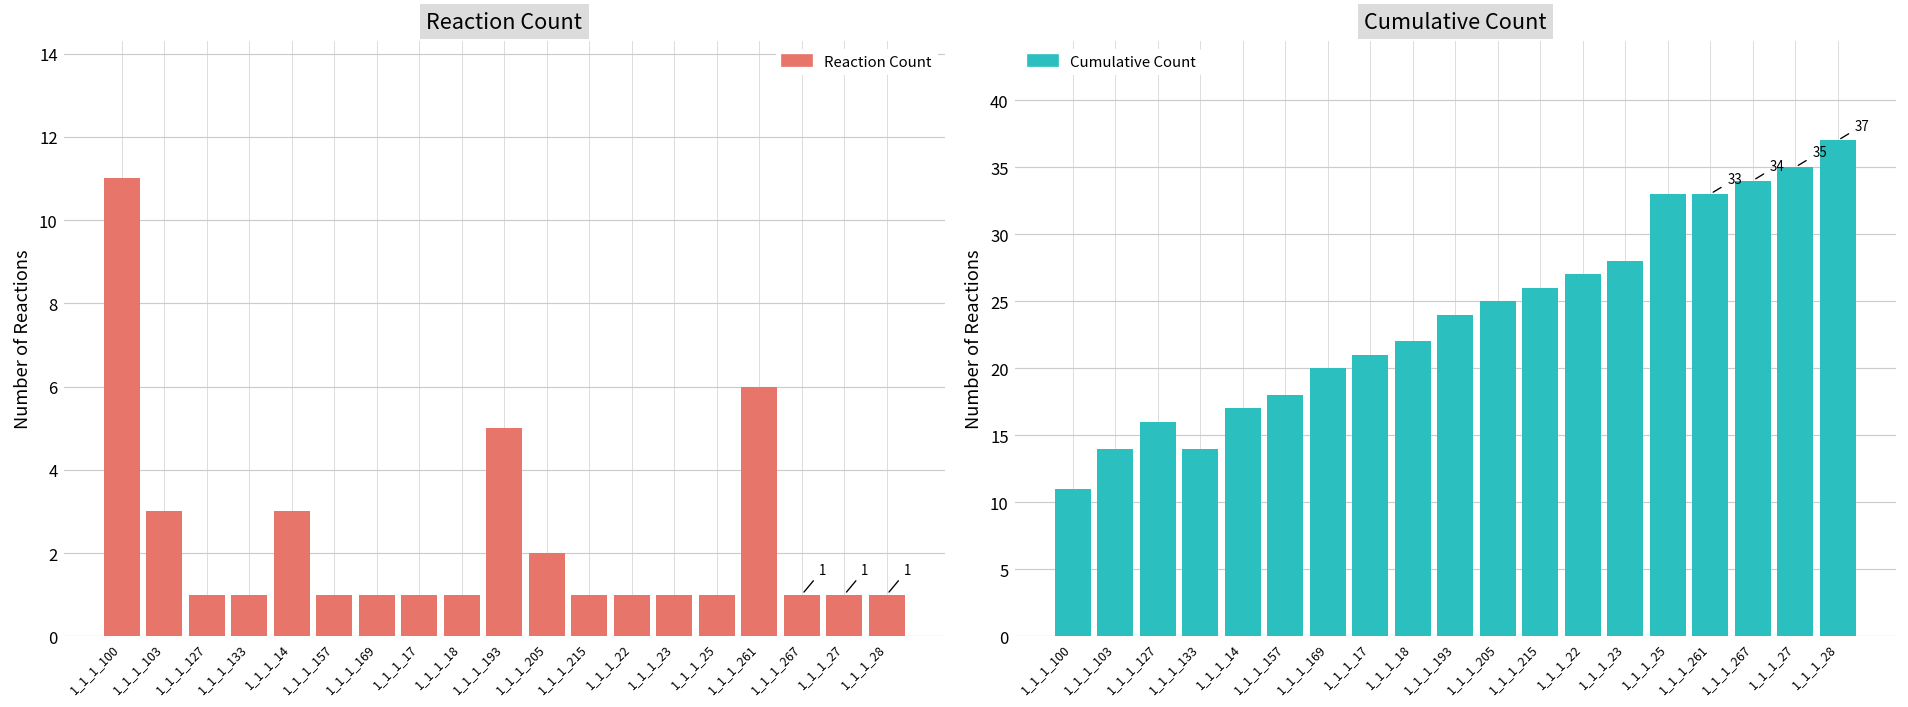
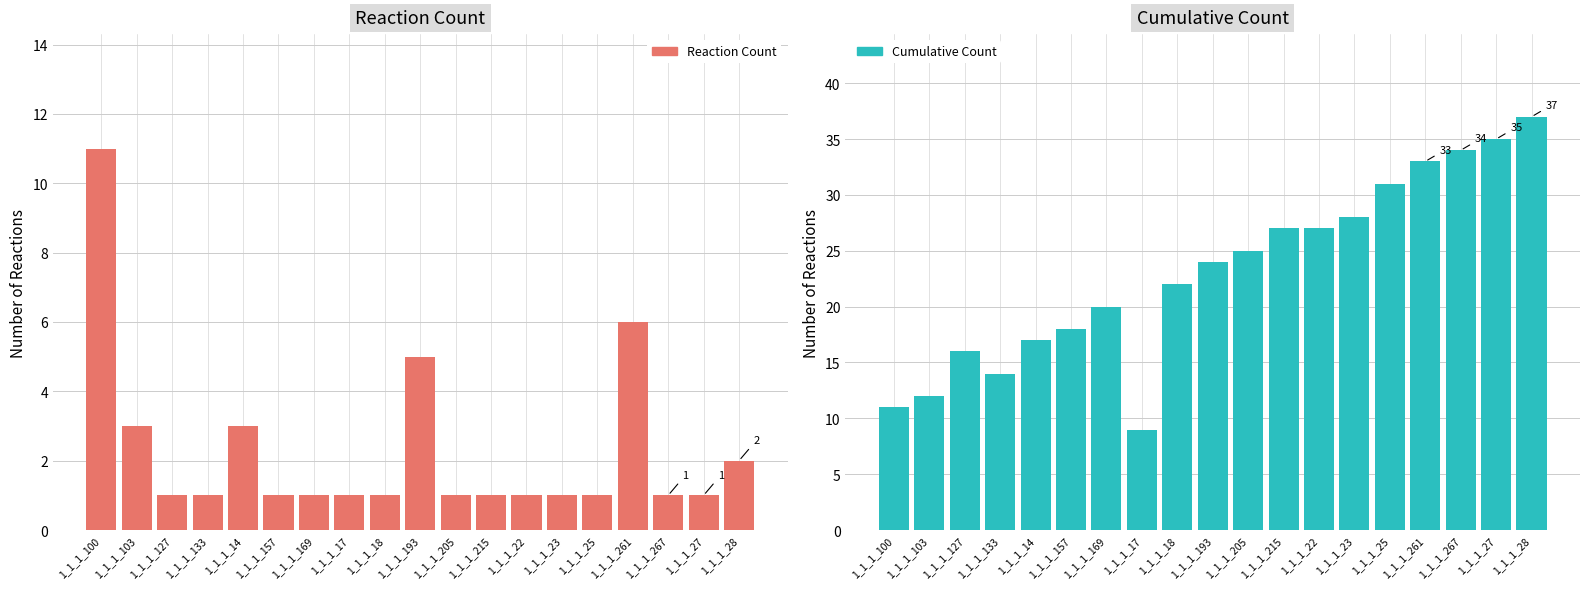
Reaction Count, 1_1_1_205: 2 -> 1
Reaction Count, 1_1_1_28: 1 -> 2
Cumulative Count, 1_1_1_103: 14 -> 12
Cumulative Count, 1_1_1_17: 21 -> 9
Cumulative Count, 1_1_1_215: 26 -> 27
Cumulative Count, 1_1_1_25: 33 -> 31
